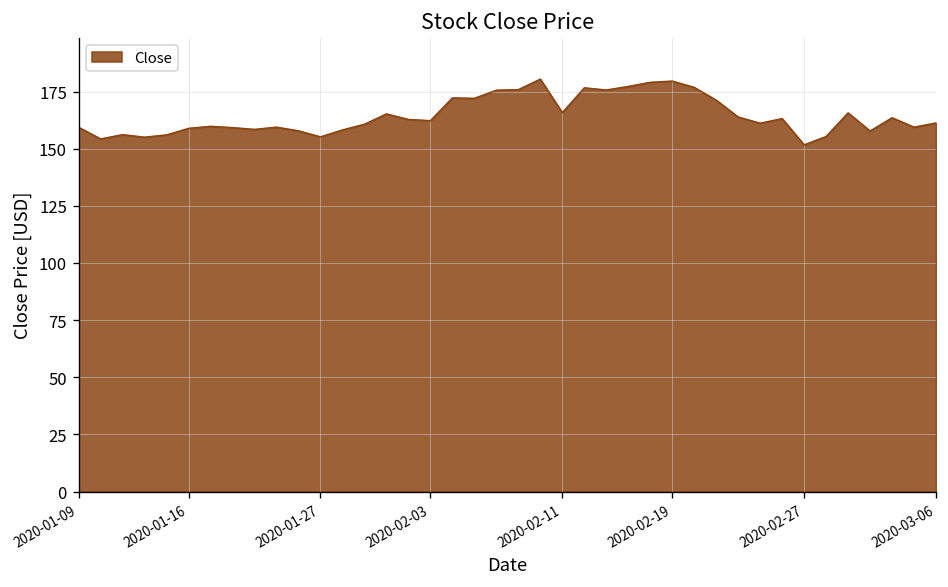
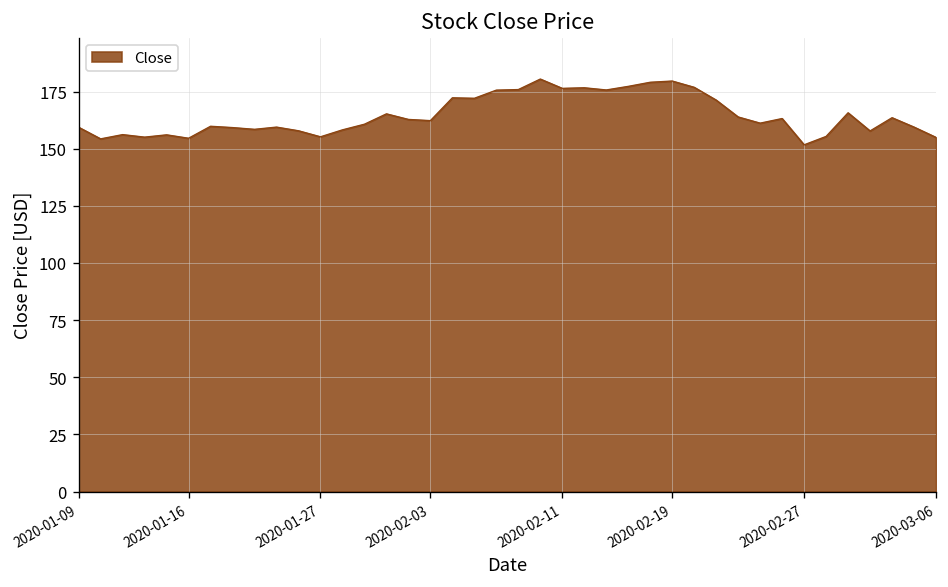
2020-01-16: 159 -> 155
2020-02-11: 166 -> 176
2020-03-06: 161 -> 155
